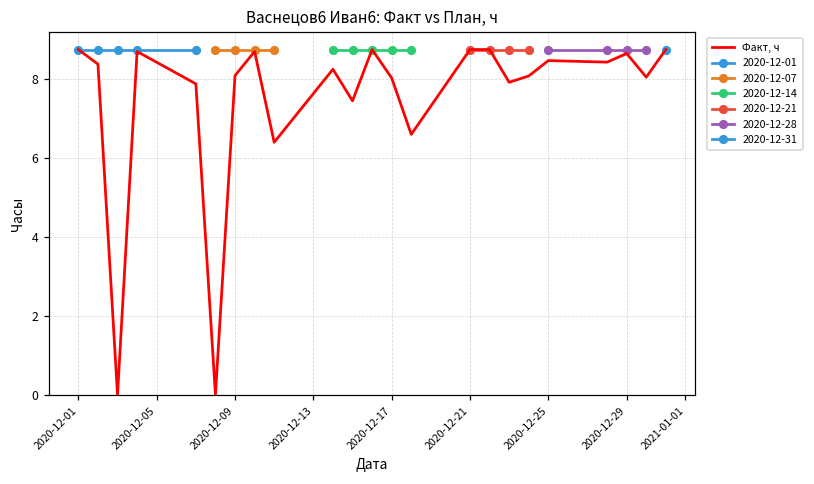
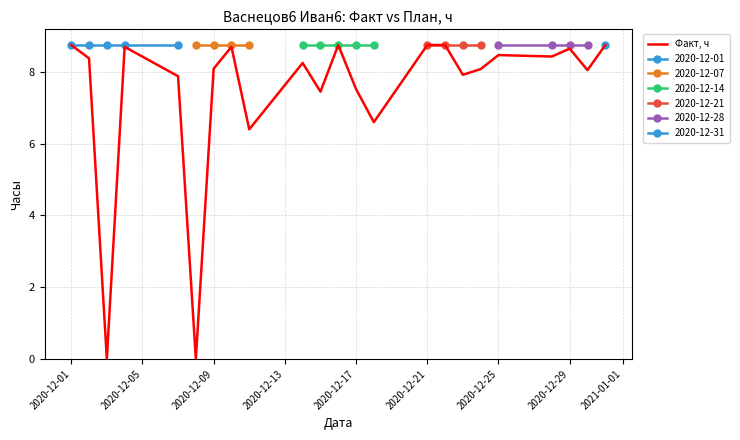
Факт, ч, 2020-12-17: 8.0 -> 7.5
